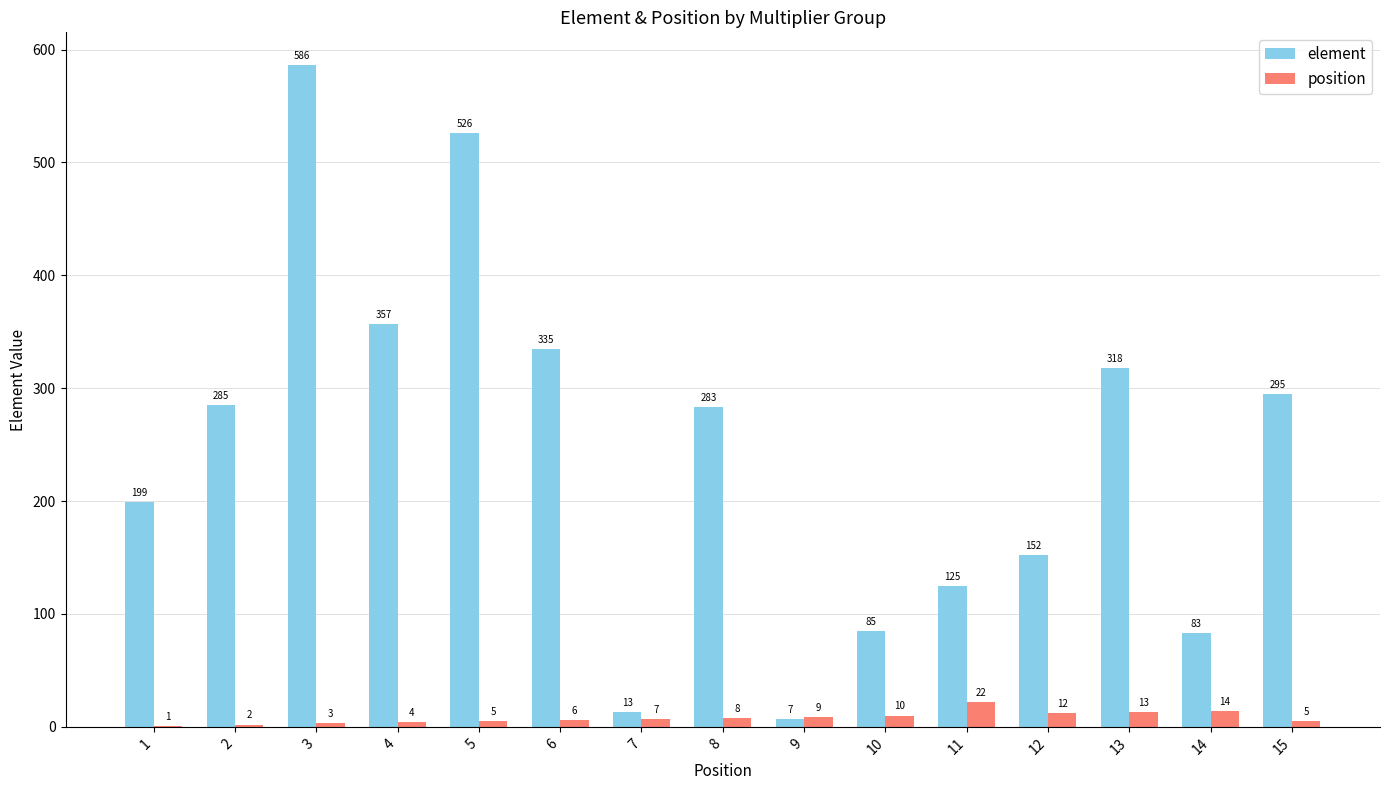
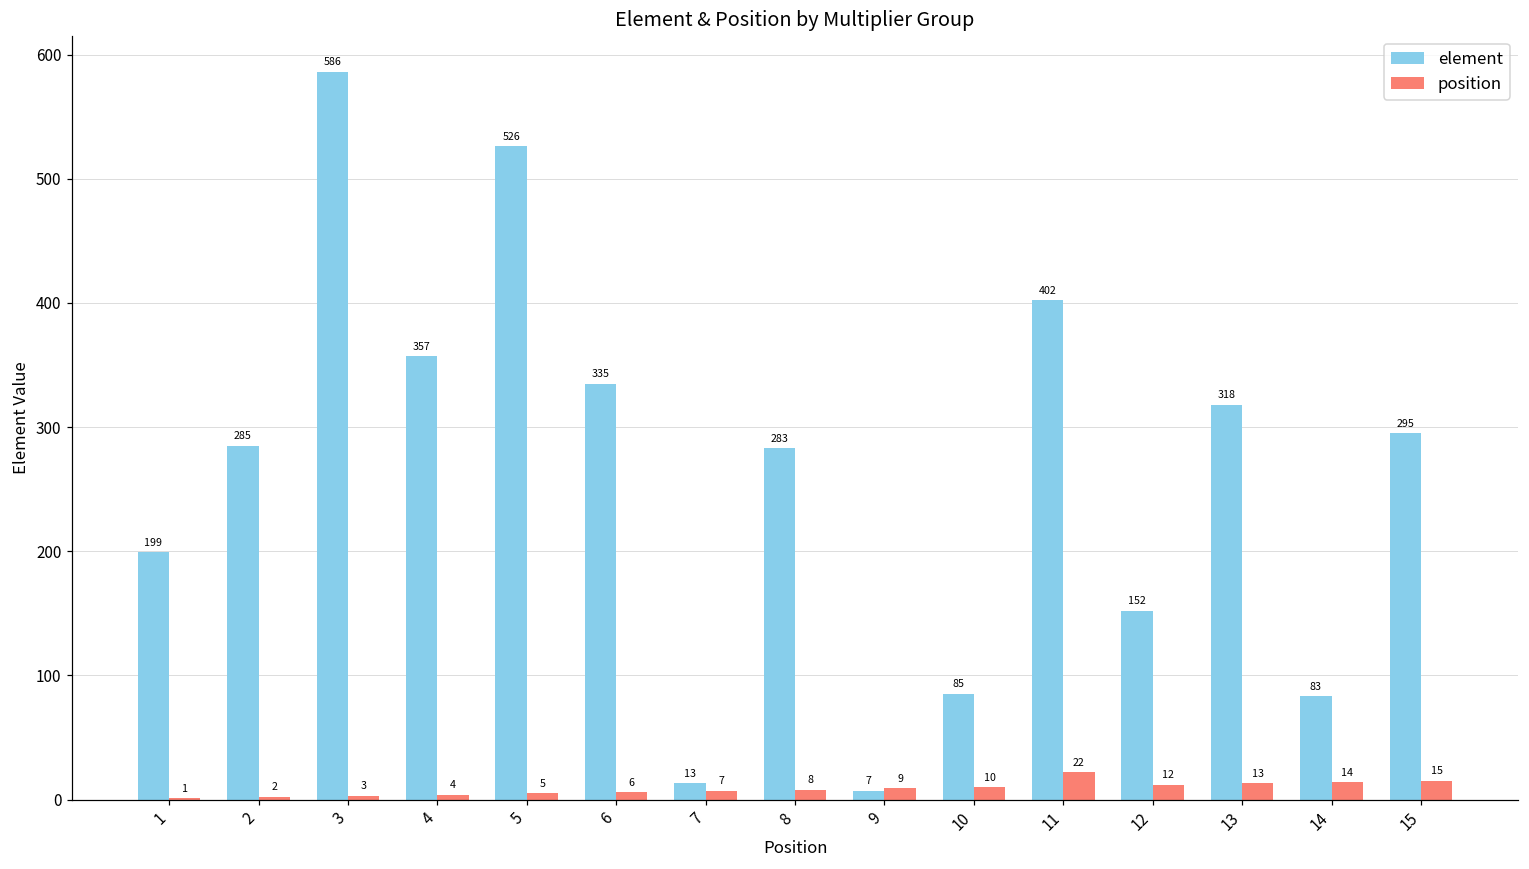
element, 11: 125 -> 402
position, 15: 5 -> 15
